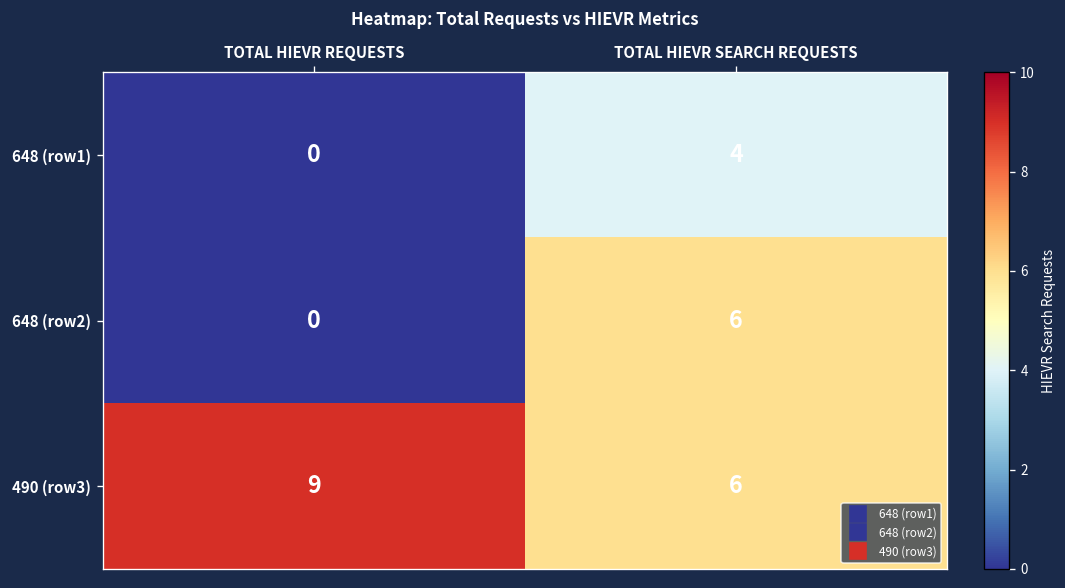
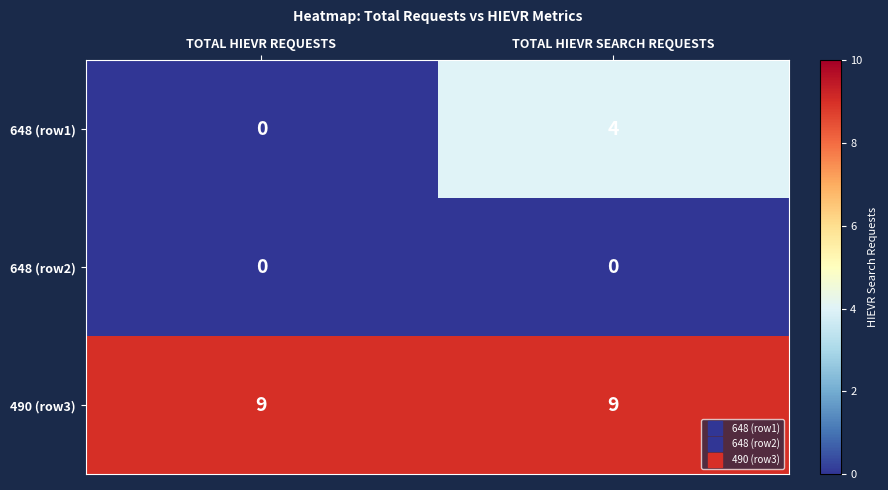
648 (row2), TOTAL HIEVR SEARCH REQUESTS: 6 -> 0
490 (row3), TOTAL HIEVR SEARCH REQUESTS: 6 -> 9
